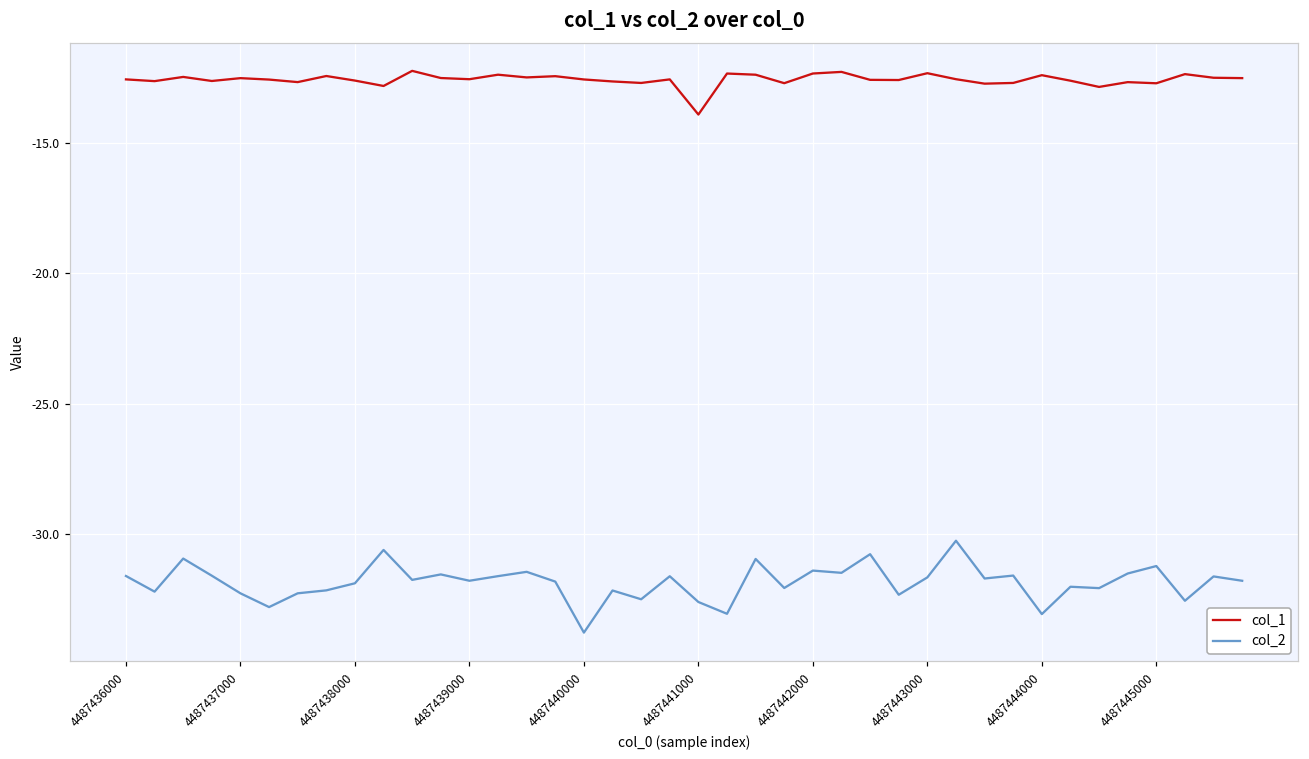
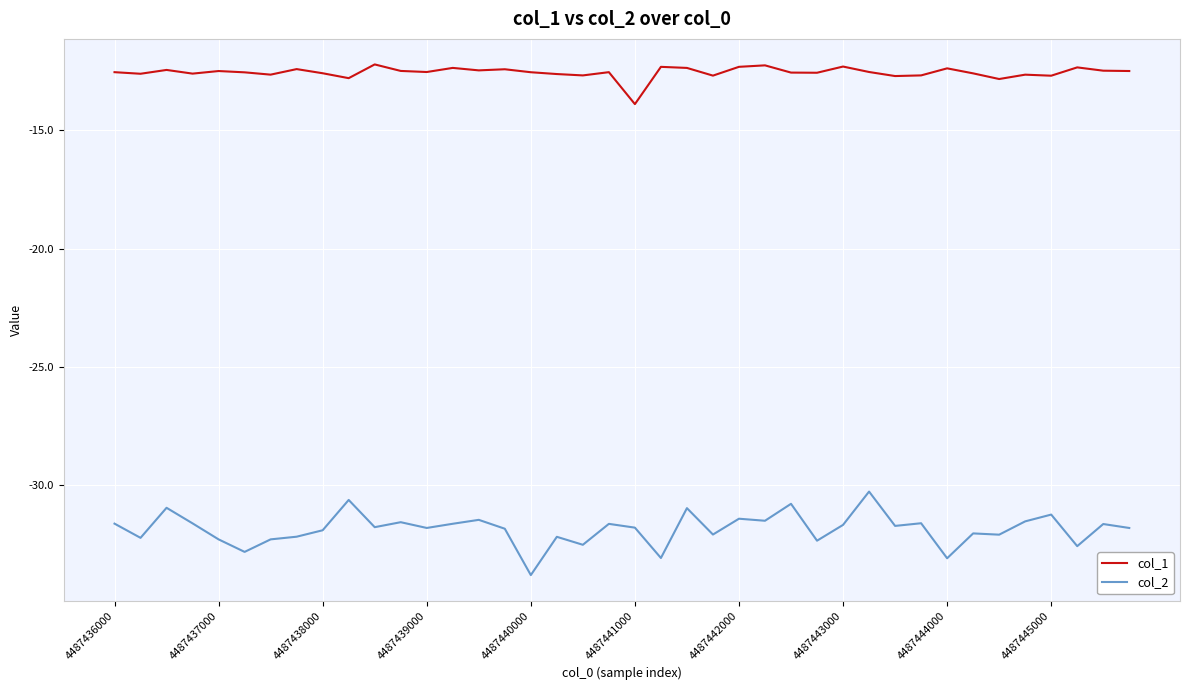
col_2, 4487441000: -32.6 -> -31.8
